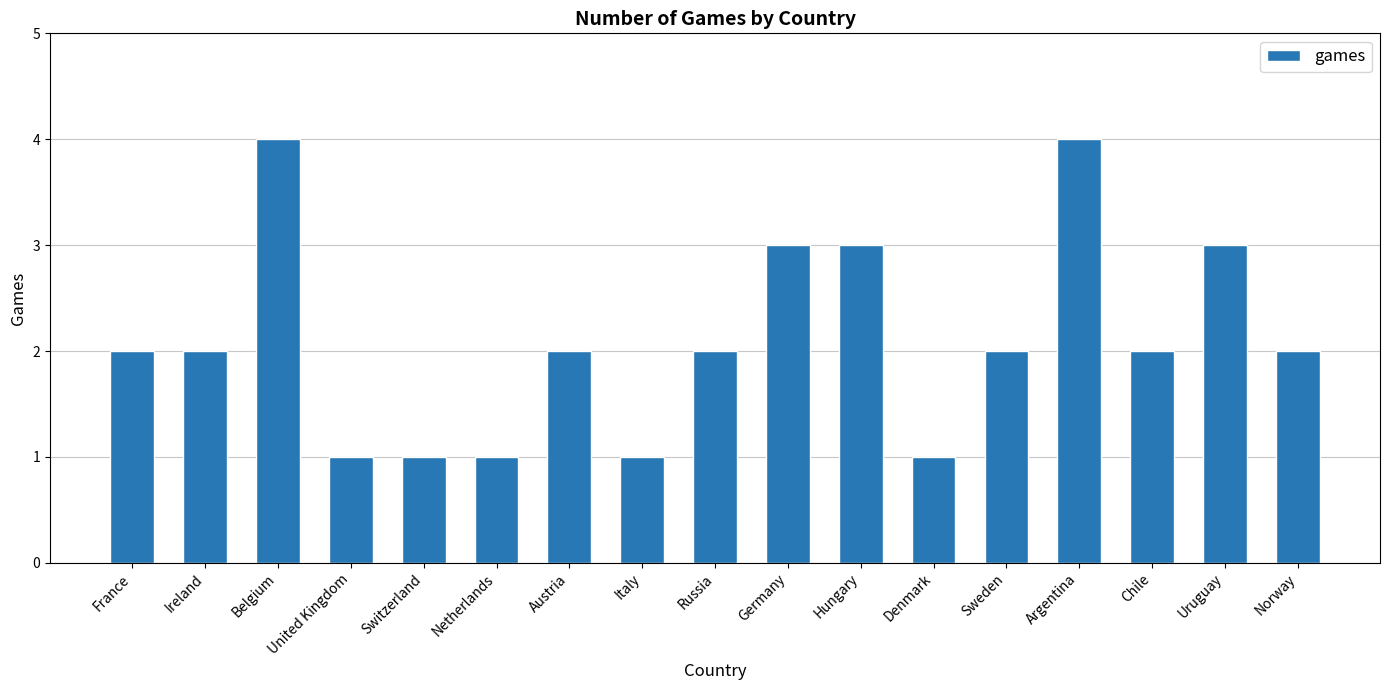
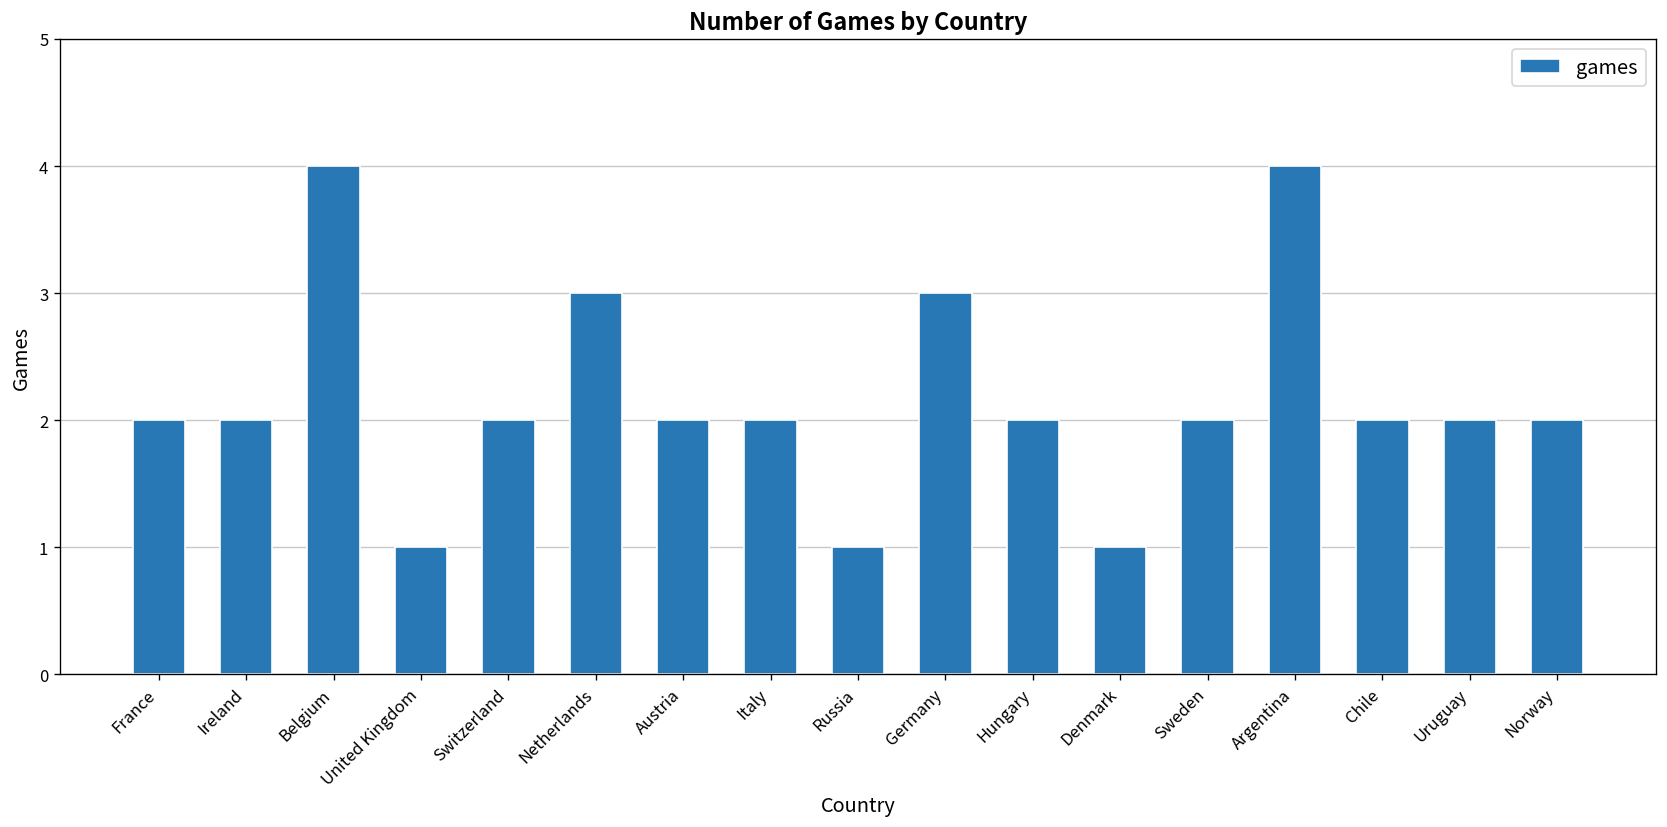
Switzerland: 1 -> 2
Netherlands: 1 -> 3
Italy: 1 -> 2
Russia: 2 -> 1
Hungary: 3 -> 2
Uruguay: 3 -> 2
